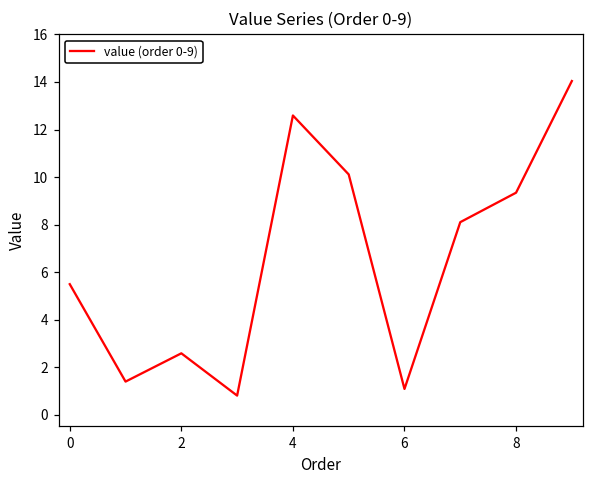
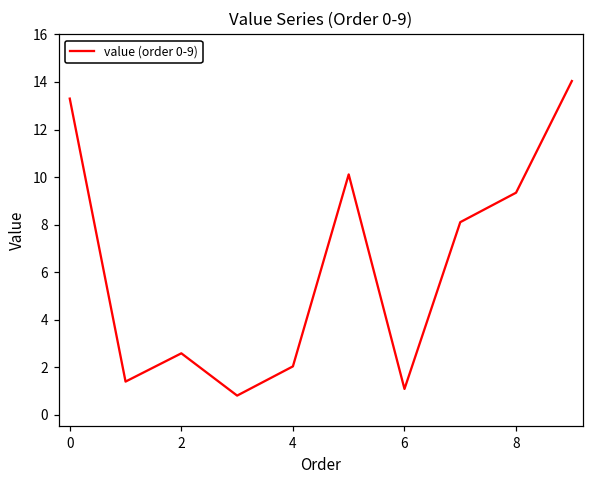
0: 5.5 -> 13.3
4: 12.6 -> 2.0
